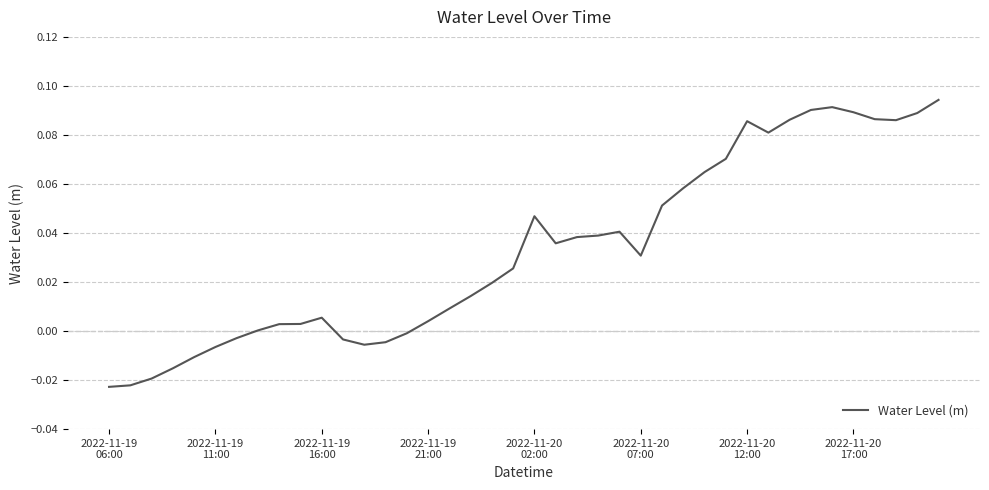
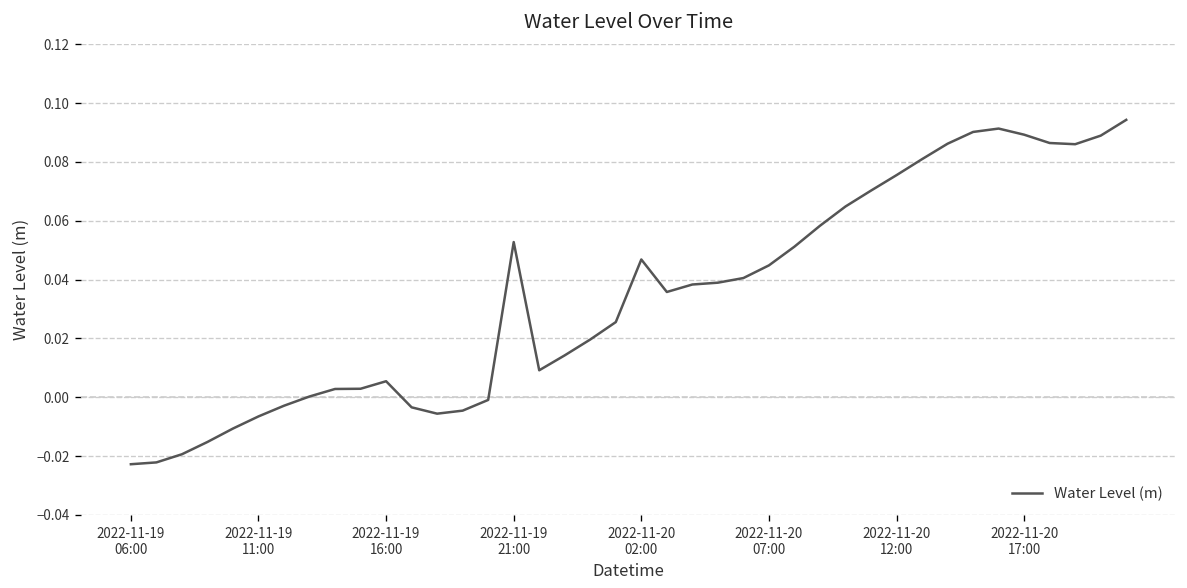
2022-11-19 21:00: 0.004 -> 0.053
2022-11-20 07:00: 0.031 -> 0.045
2022-11-20 12:00: 0.086 -> 0.076
